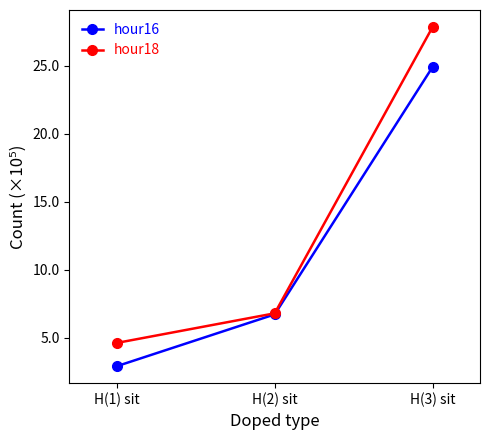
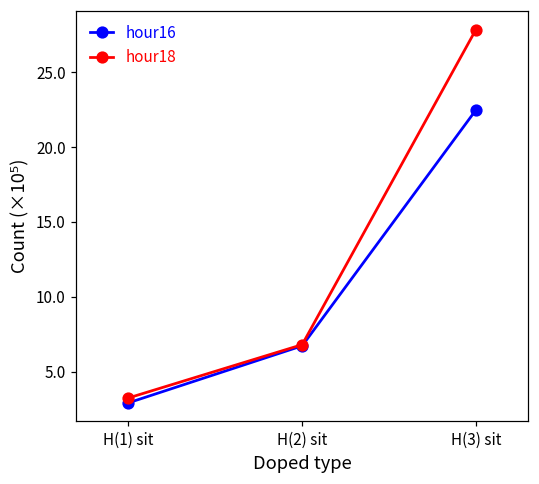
hour18, H(1) sit: 4.6 -> 3.2
hour16, H(3) sit: 24.9 -> 22.5
